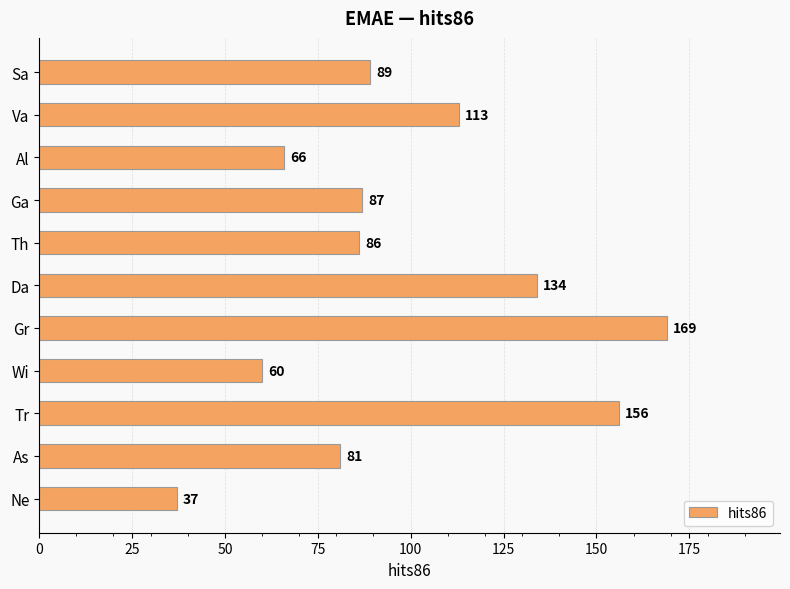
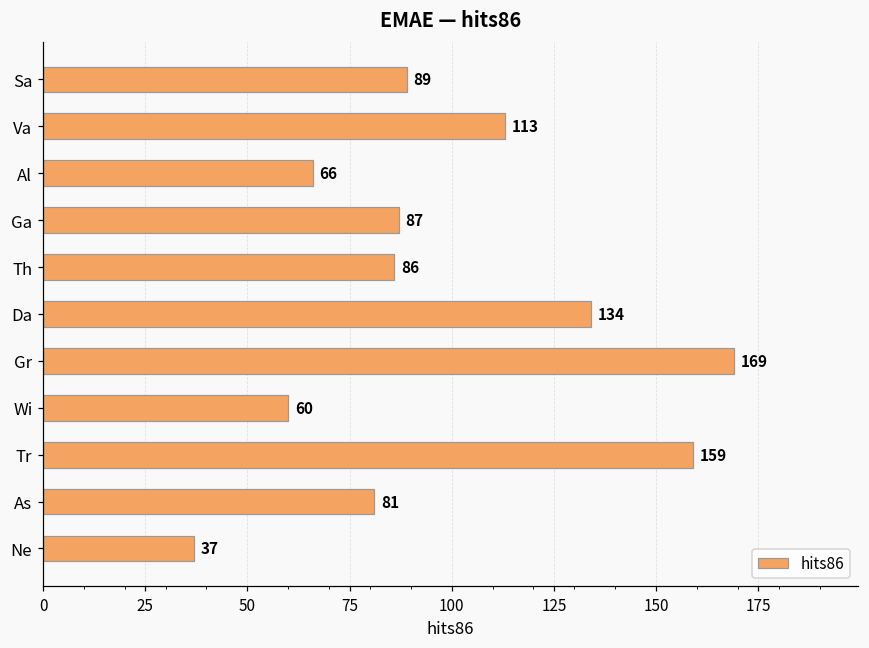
Tr: 156 -> 159
